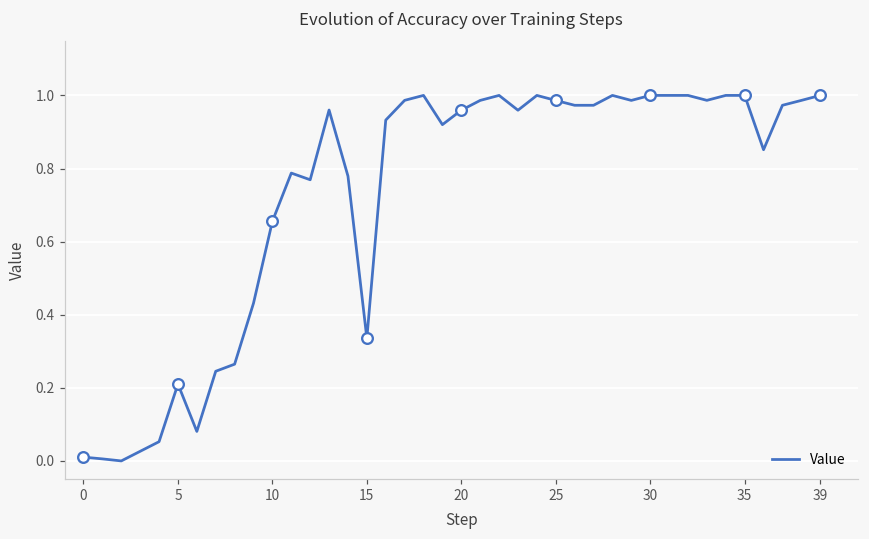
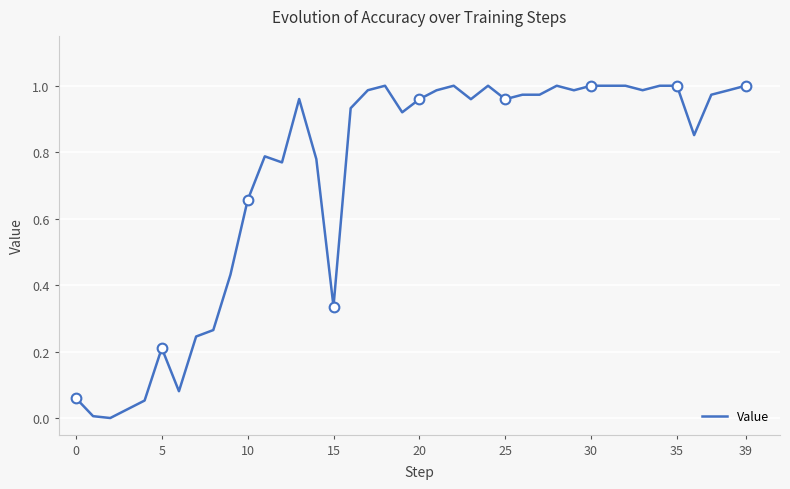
Value, 0: 0.01 -> 0.06
Value, 25: 0.99 -> 0.96
